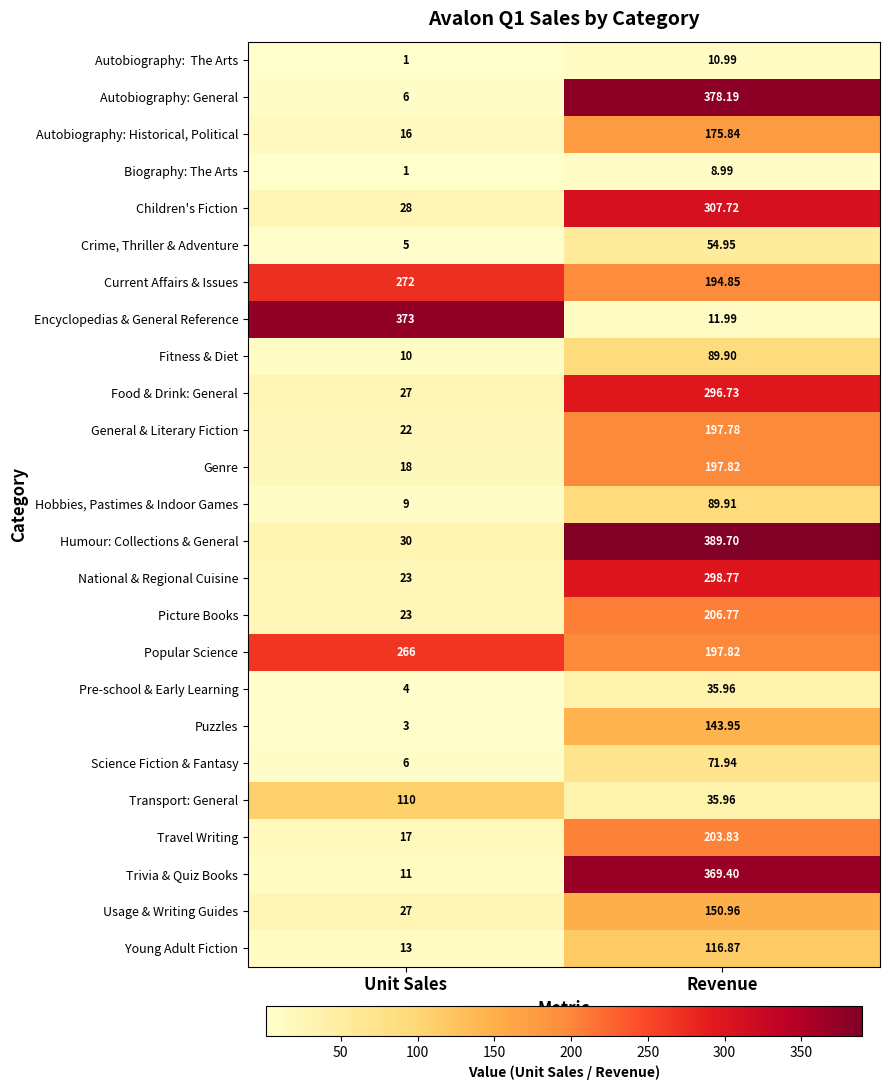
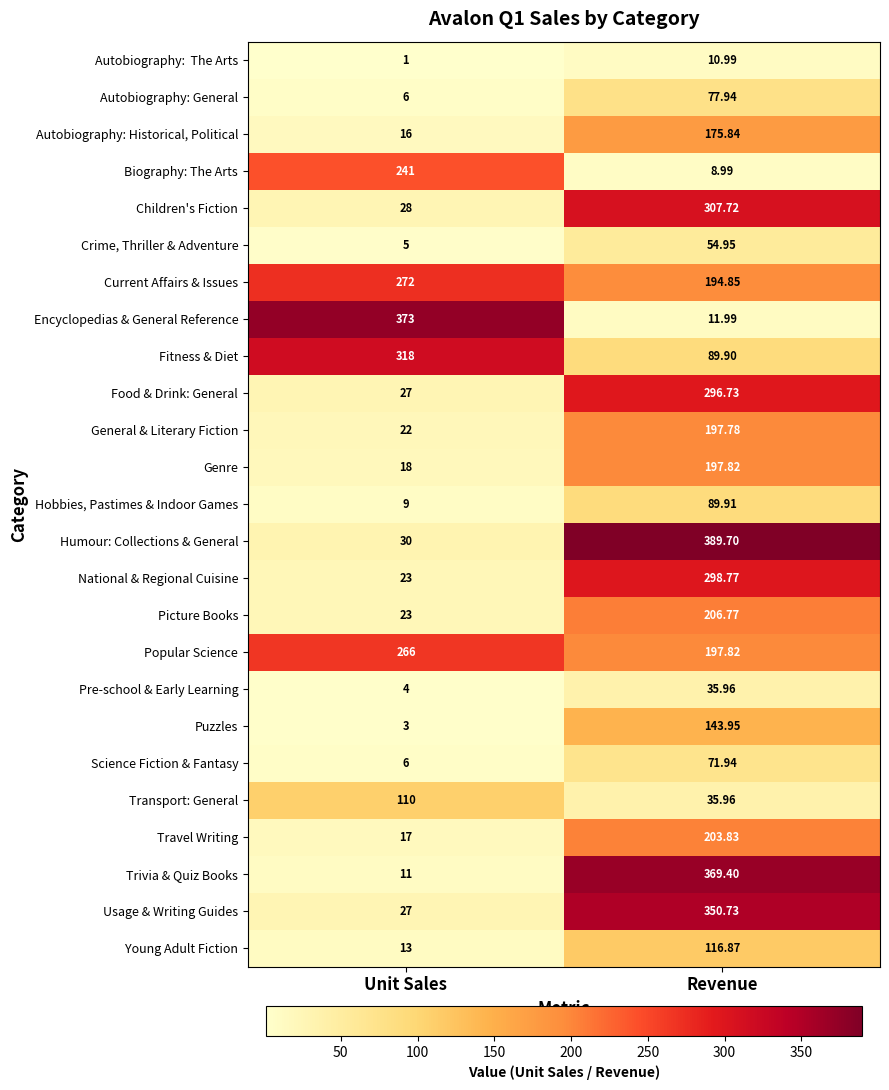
Autobiography: General, Revenue: 378.19 -> 77.94
Biography: The Arts, Unit Sales: 1 -> 241
Fitness & Diet, Unit Sales: 10 -> 318
Usage & Writing Guides, Revenue: 150.96 -> 350.73
